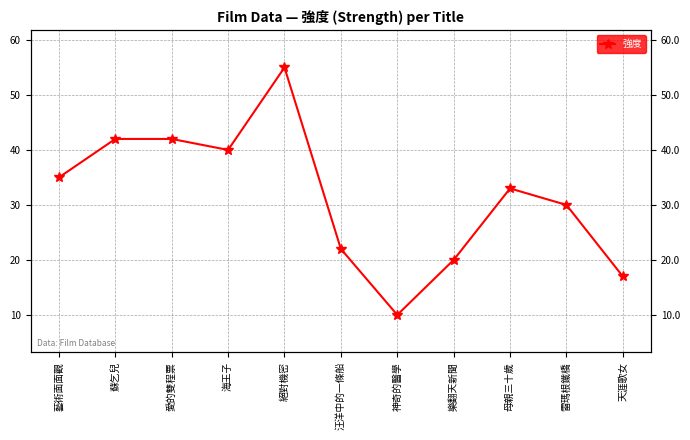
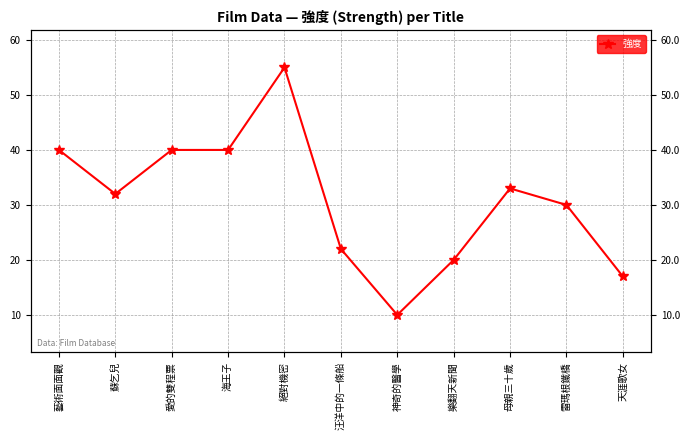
藝術面面觀: 35 -> 40
蘇乞兒: 42 -> 32
愛的雙程票: 42 -> 40
